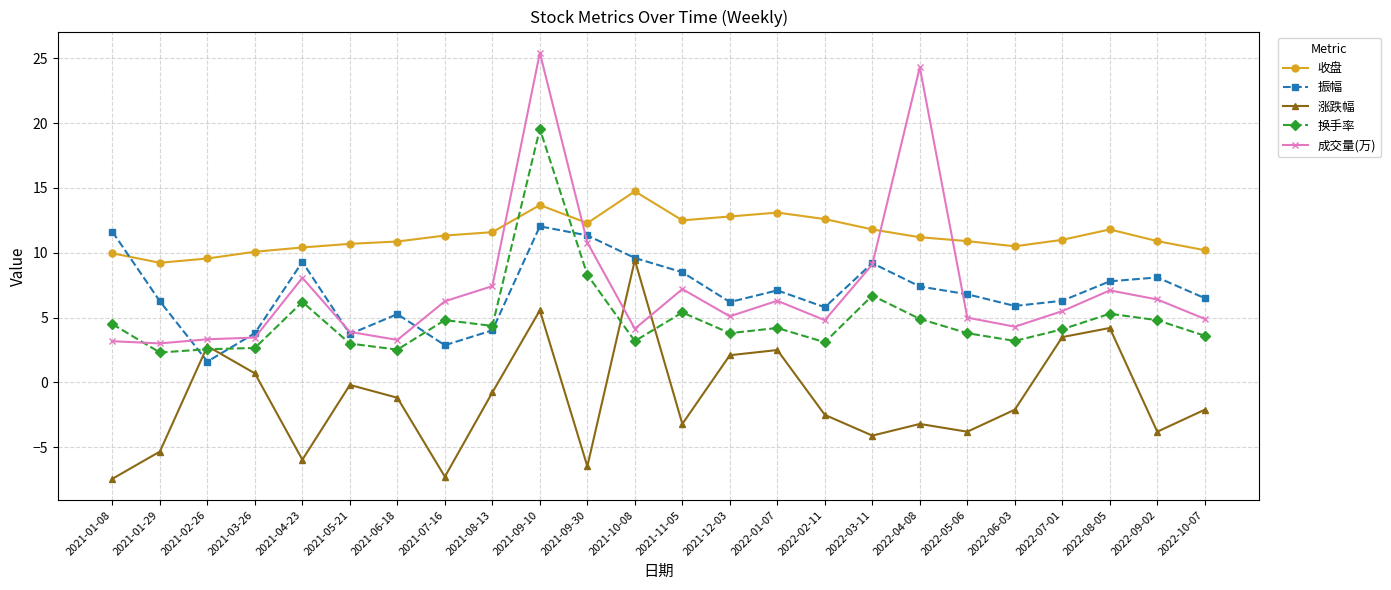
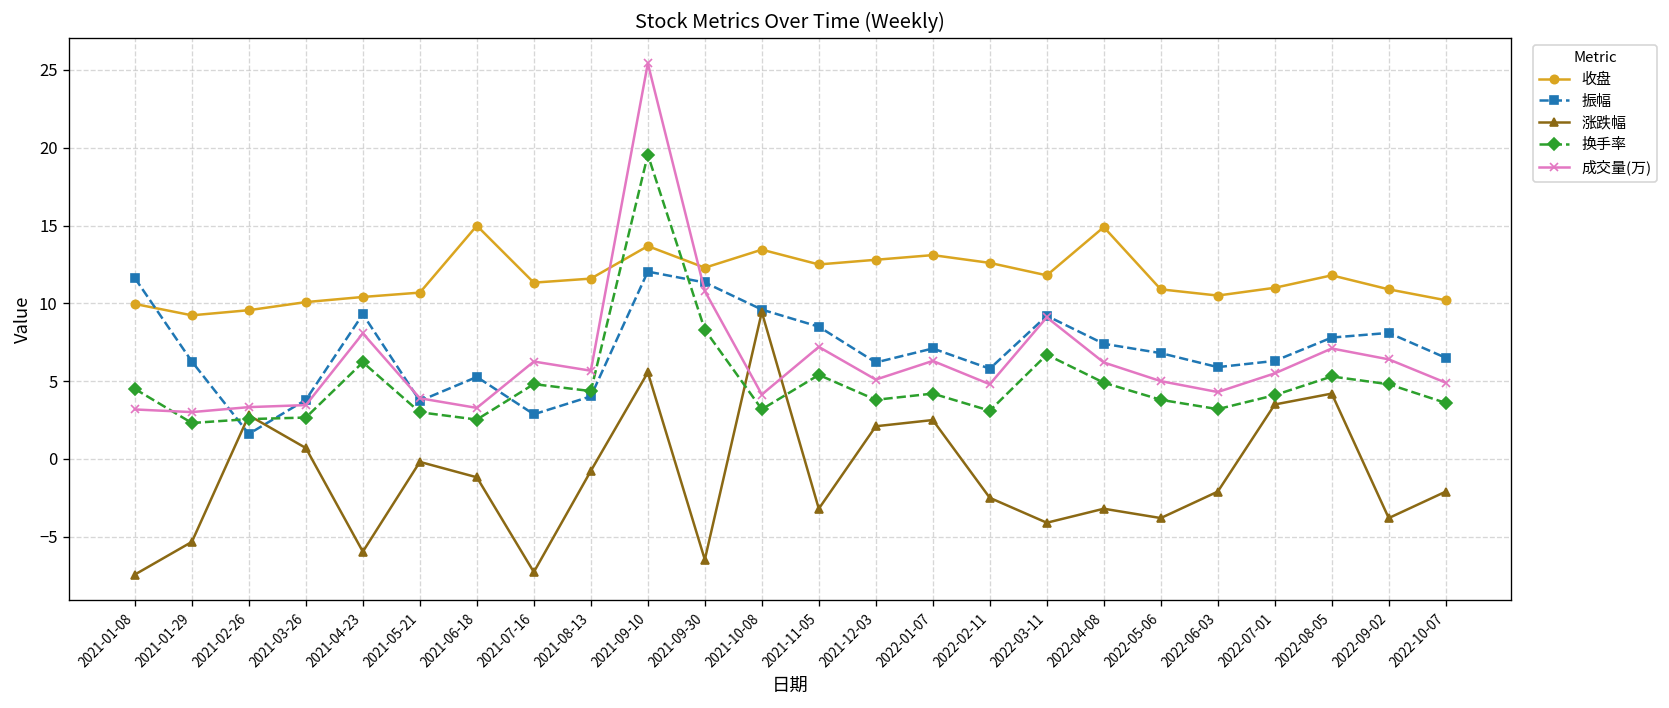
收盘, 2021-06-18: 10.9 -> 15.0
成交量(万), 2021-08-13: 7.4 -> 5.7
收盘, 2021-10-08: 14.7 -> 13.5
收盘, 2022-04-08: 11.2 -> 14.9
成交量(万), 2022-04-08: 24.3 -> 6.2
